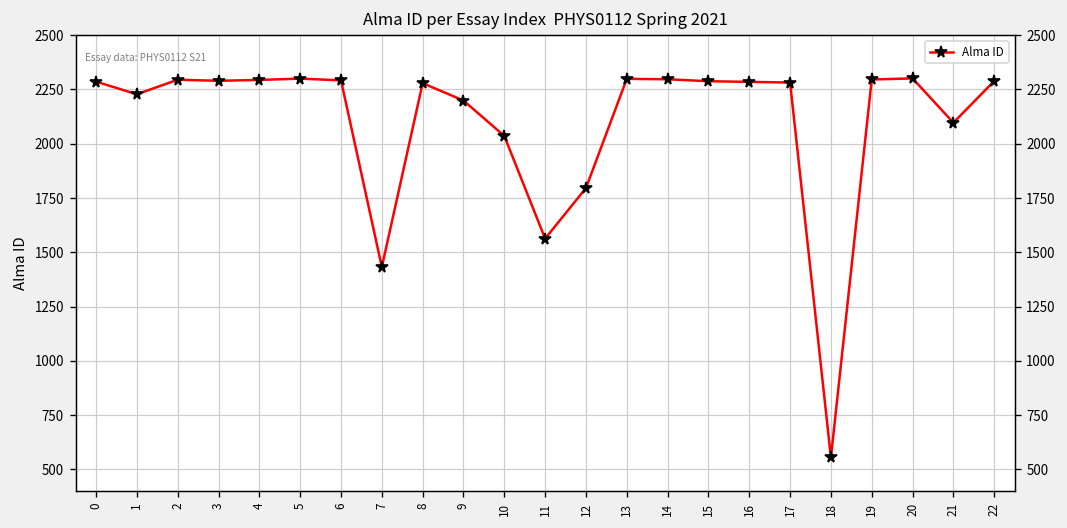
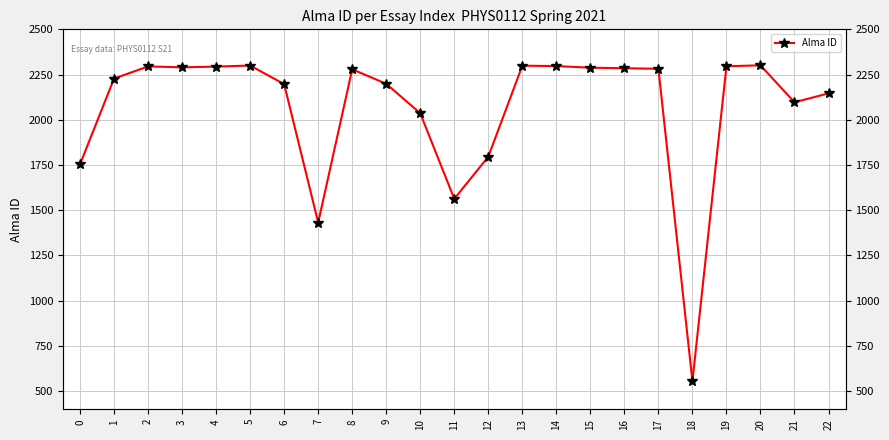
0: 2290 -> 1750
6: 2290 -> 2200
22: 2290 -> 2150
